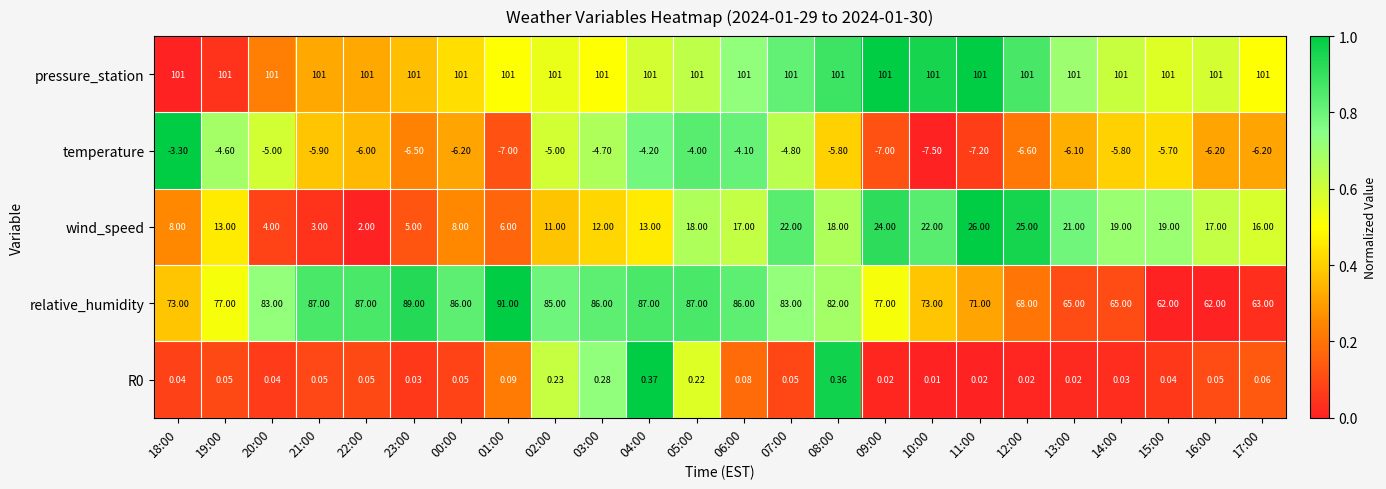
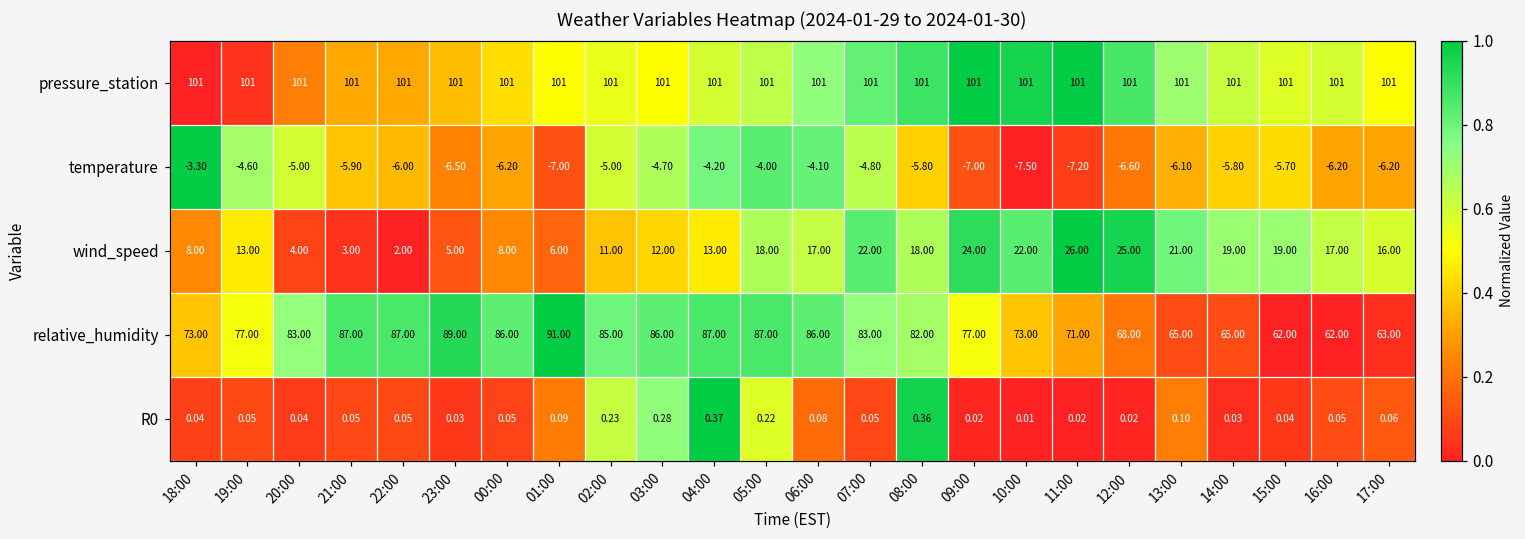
R0, 13:00: 0.02 -> 0.10
